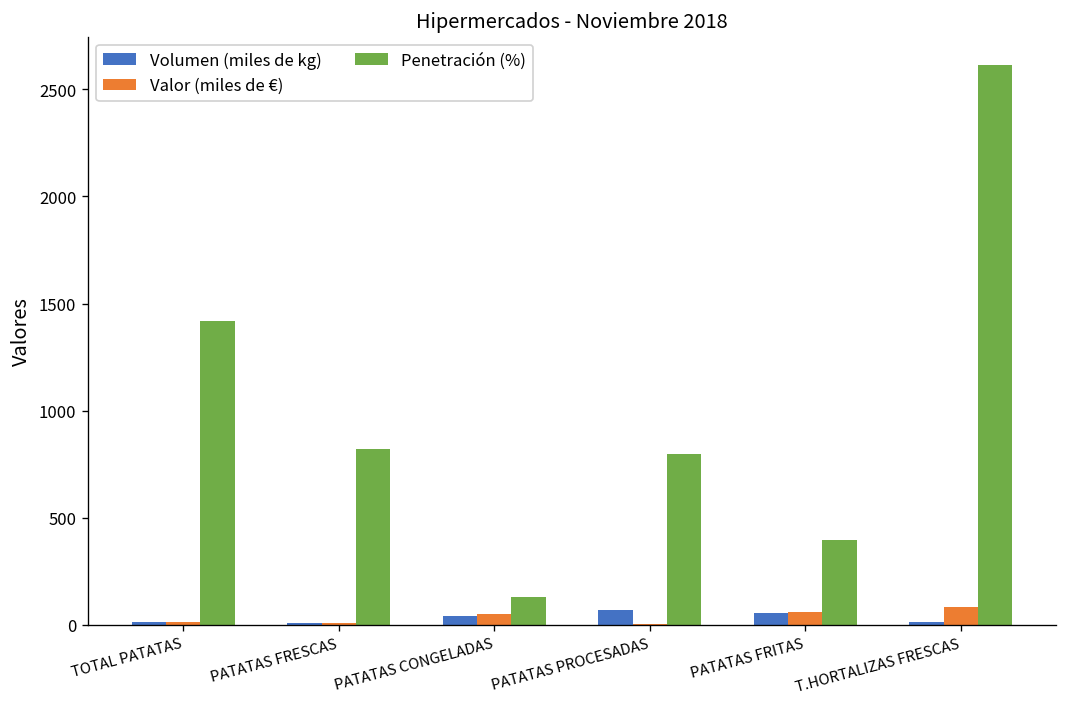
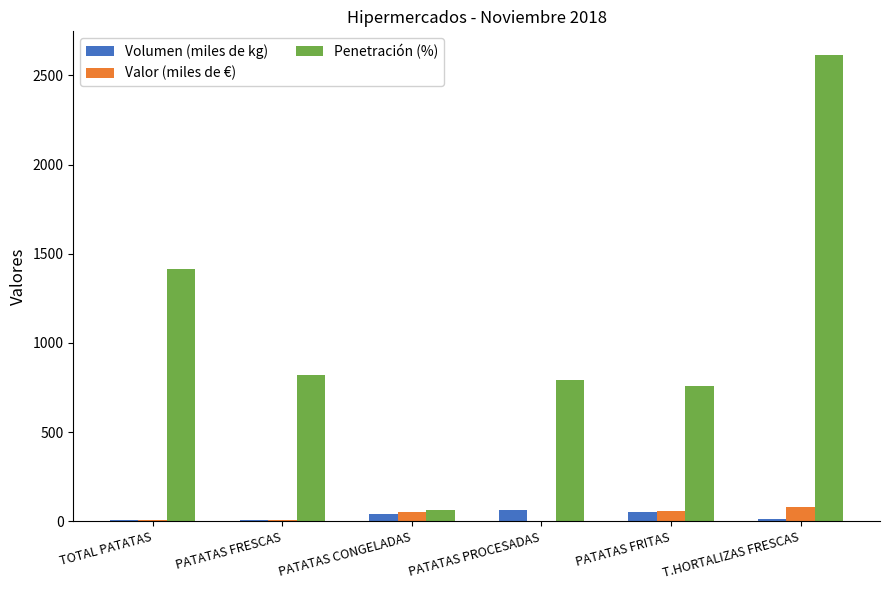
Penetración (%), PATATAS CONGELADAS: 130 -> 70
Penetración (%), PATATAS FRITAS: 400 -> 760
